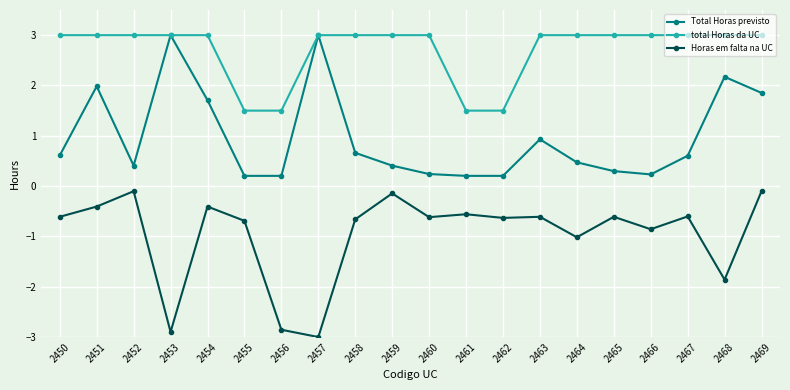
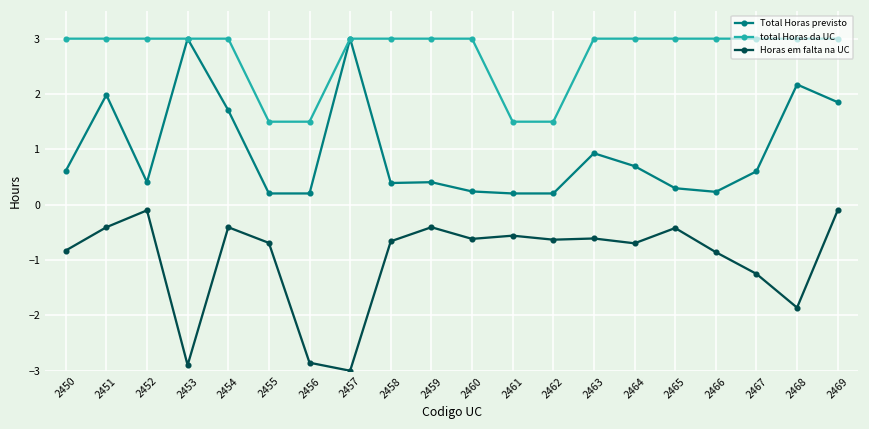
Horas em falta na UC, 2450: -0.6 -> -0.8
Total Horas previsto, 2458: 0.7 -> 0.4
Horas em falta na UC, 2459: -0.1 -> -0.4
Total Horas previsto, 2464: 0.5 -> 0.7
Horas em falta na UC, 2464: -1.0 -> -0.7
Horas em falta na UC, 2465: -0.6 -> -0.4
Horas em falta na UC, 2467: -0.6 -> -1.2
